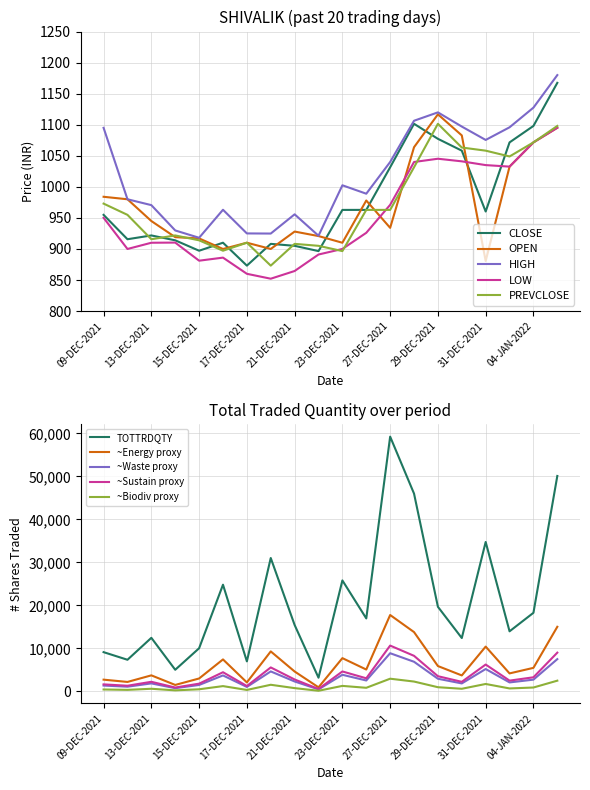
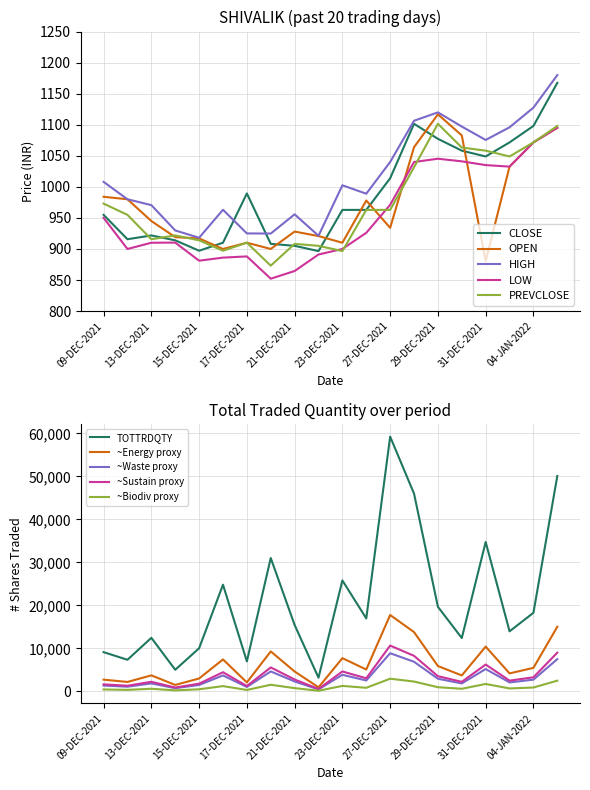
SHIVALIK (past 20 trading days), HIGH, 09-DEC-2021: 1100 -> 1010
SHIVALIK (past 20 trading days), CLOSE, 17-DEC-2021: 870 -> 990
SHIVALIK (past 20 trading days), LOW, 17-DEC-2021: 860 -> 890
SHIVALIK (past 20 trading days), CLOSE, 27-DEC-2021: 1030 -> 1010
SHIVALIK (past 20 trading days), CLOSE, 31-DEC-2021: 960 -> 1050
